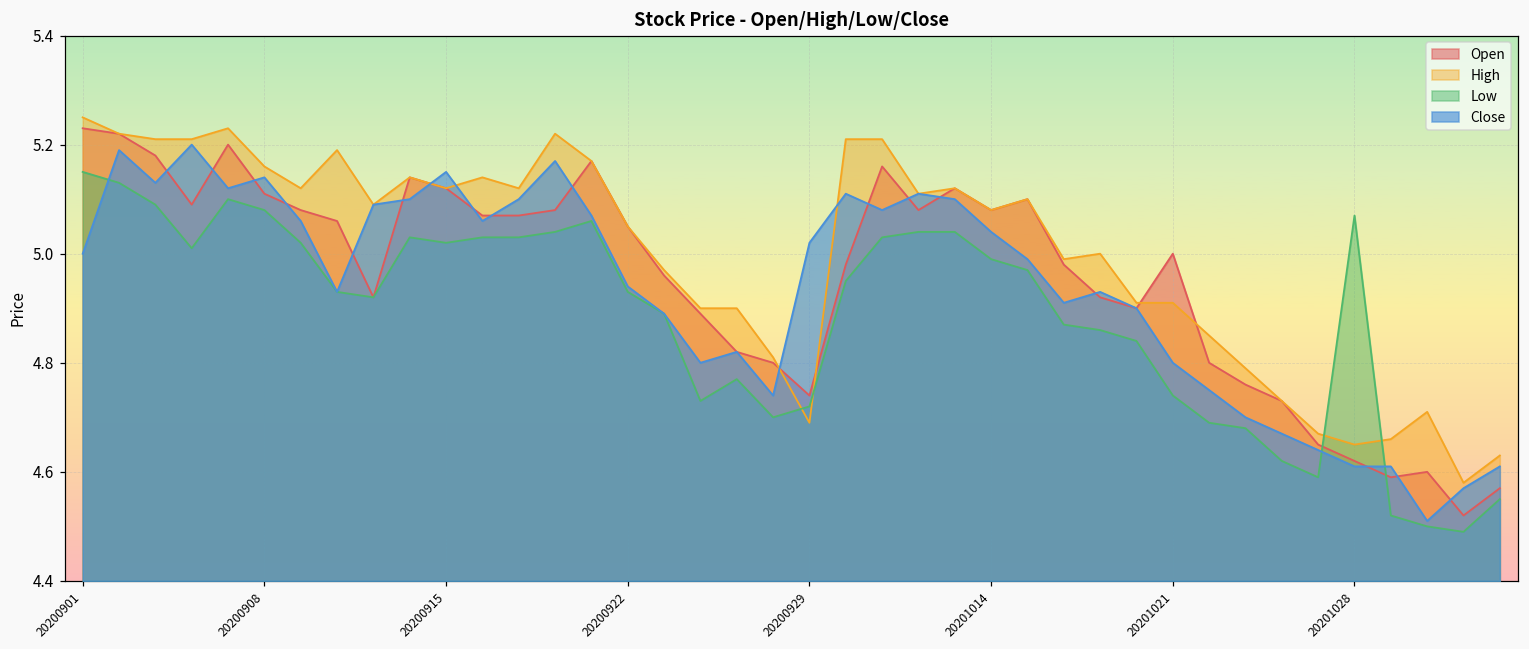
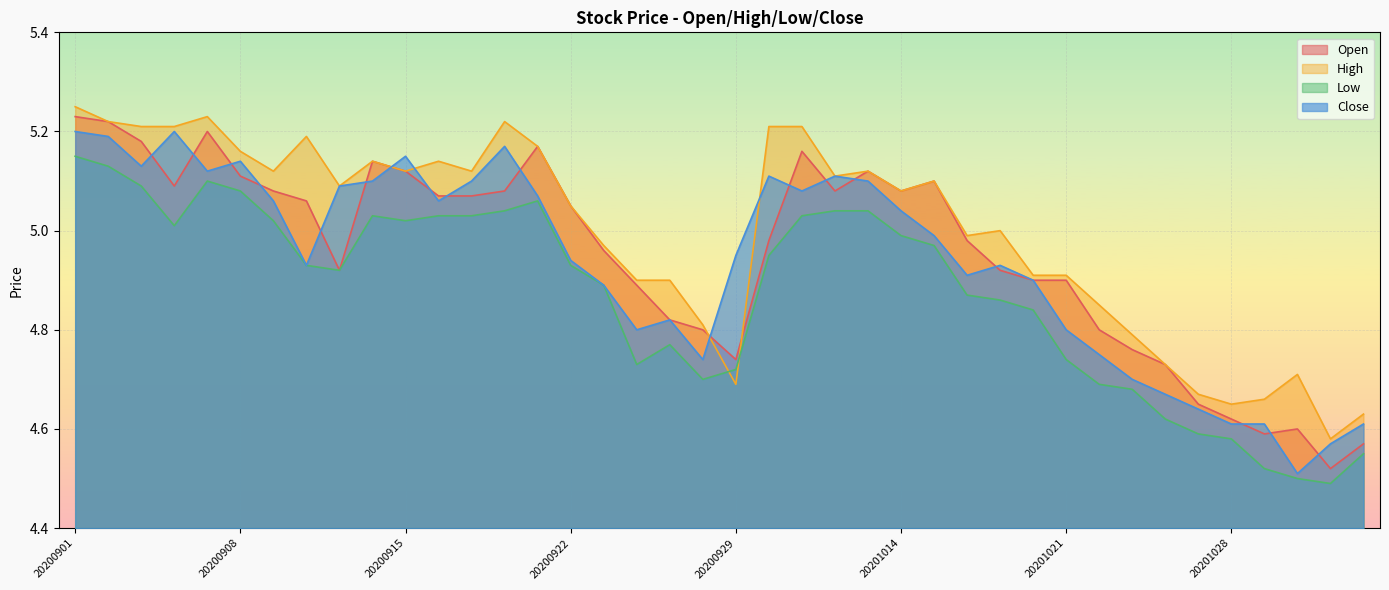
Close, 20200901: 5.0 -> 5.2
Close, 20200929: 5.02 -> 4.95
Open, 20201021: 5.0 -> 4.9
Low, 20201028: 5.07 -> 4.58
